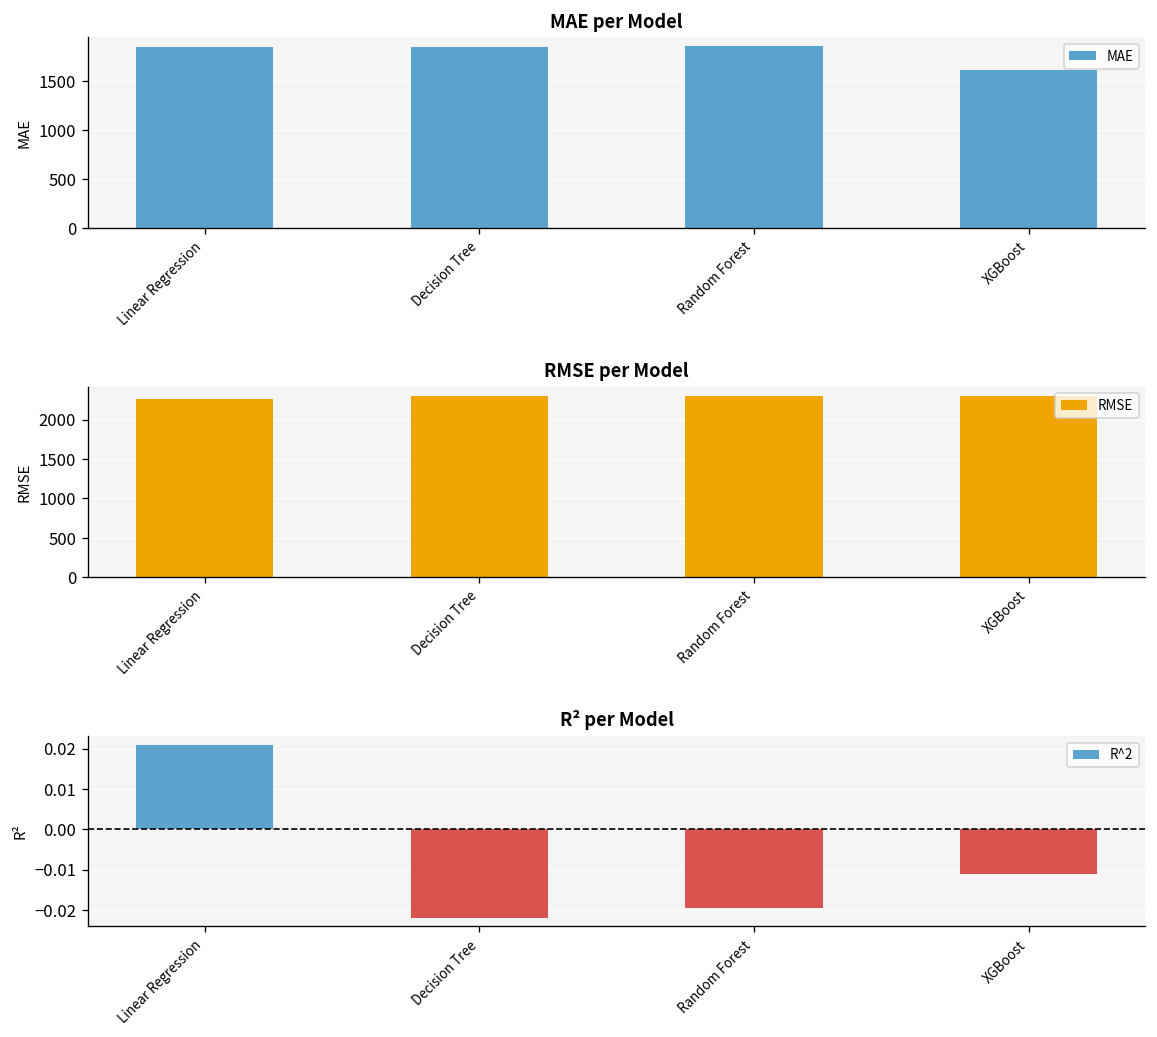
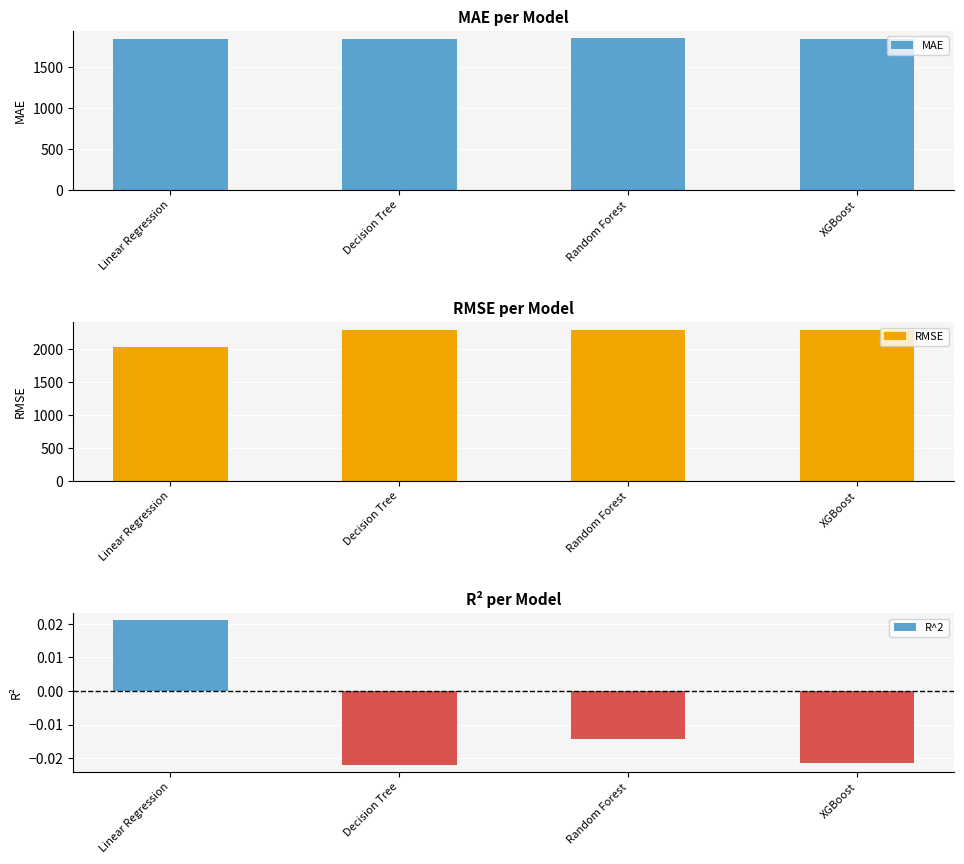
MAE per Model, XGBoost: 1600 -> 1800
RMSE per Model, Linear Regression: 2300 -> 2000
R² per Model, Random Forest: -0.020 -> -0.014
R² per Model, XGBoost: -0.011 -> -0.021
